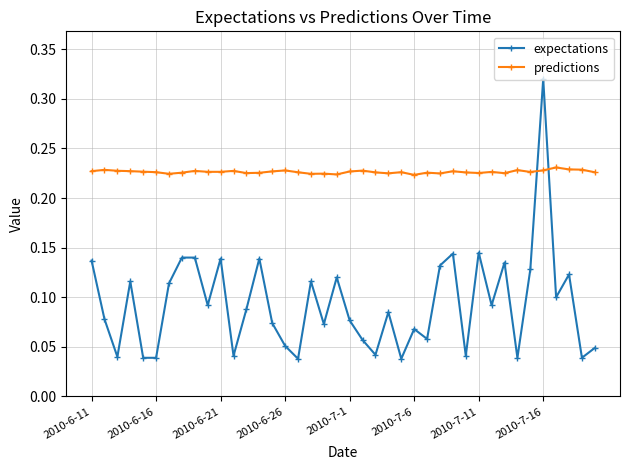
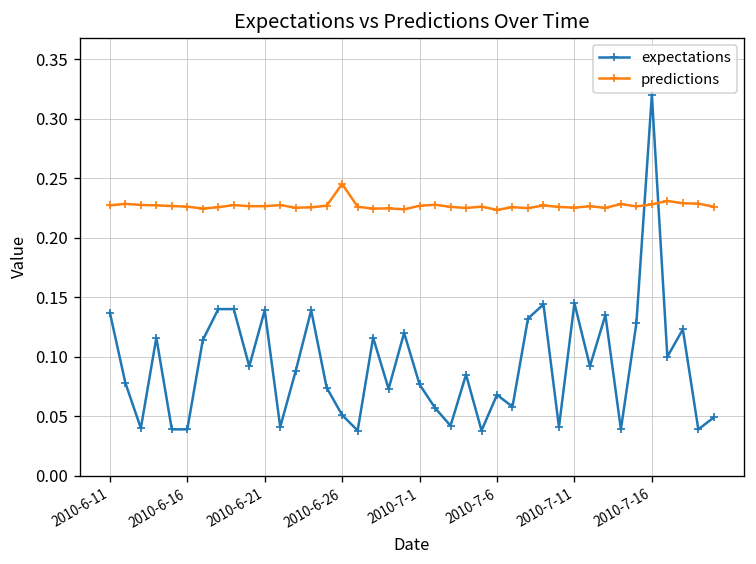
predictions, 2010-6-26: 0.23 -> 0.25
